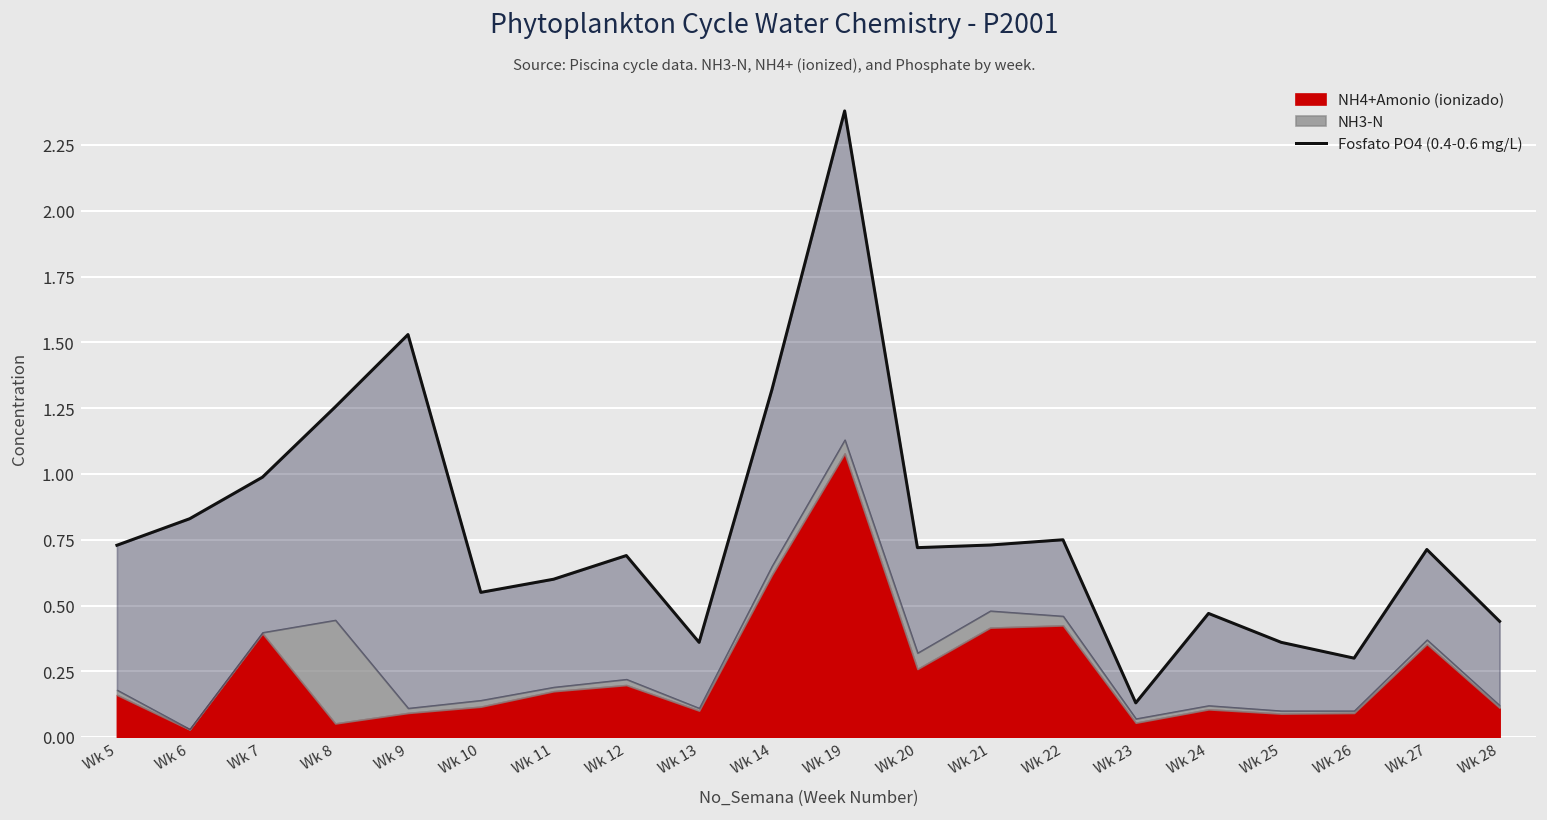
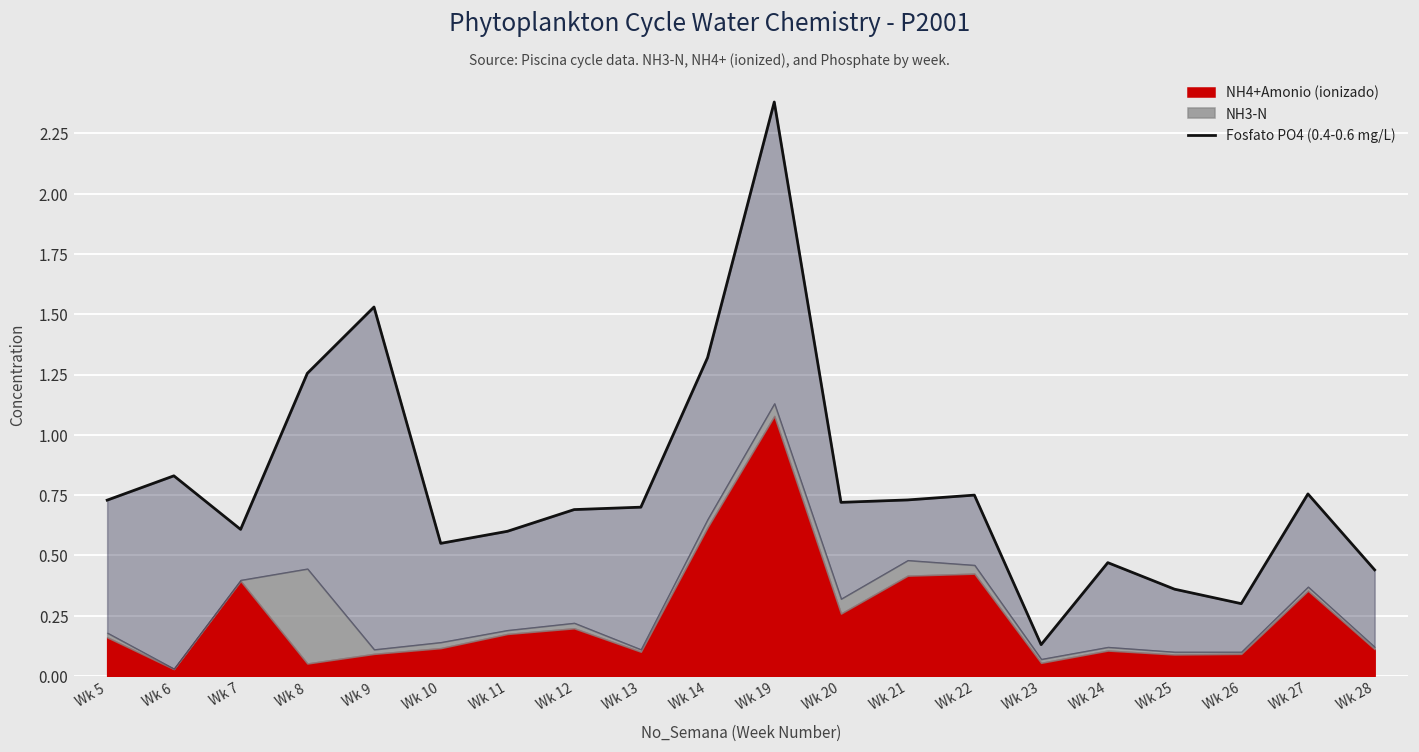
Fosfato PO4 (0.4-0.6 mg/L), Wk 7: 0.59 -> 0.21
Fosfato PO4 (0.4-0.6 mg/L), Wk 13: 0.25 -> 0.59
Fosfato PO4 (0.4-0.6 mg/L), Wk 27: 0.34 -> 0.39
